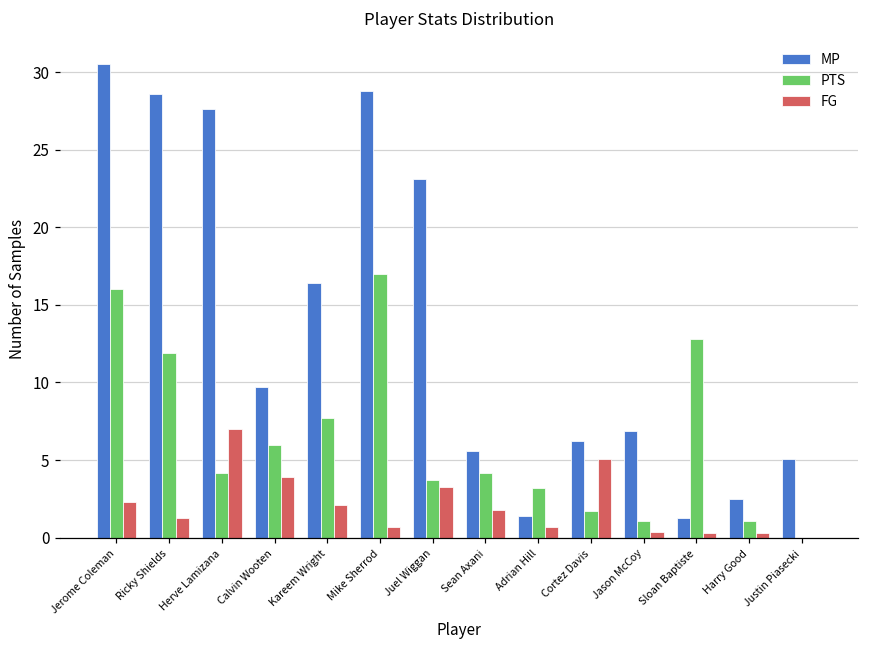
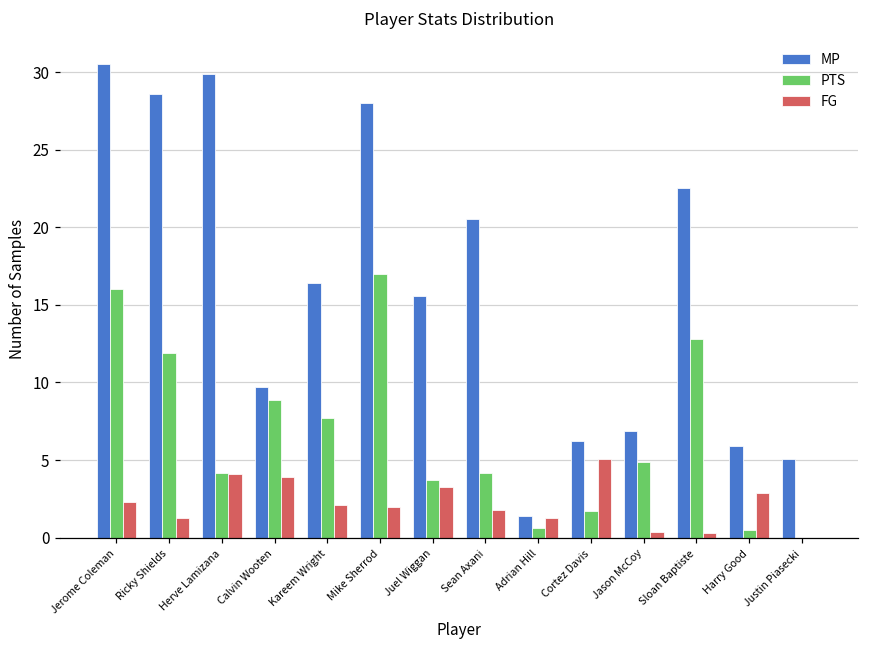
MP, Herve Lamizana: 27.6 -> 29.9
FG, Herve Lamizana: 7.0 -> 4.1
PTS, Calvin Wooten: 6.0 -> 8.9
MP, Mike Sherrod: 28.8 -> 28.0
FG, Mike Sherrod: 0.7 -> 2.0
MP, Juel Wiggan: 23.1 -> 15.6
MP, Sean Axani: 5.6 -> 20.5
PTS, Adrian Hill: 3.2 -> 0.6
FG, Adrian Hill: 0.7 -> 1.3
PTS, Jason McCoy: 1.1 -> 4.9
MP, Sloan Baptiste: 1.3 -> 22.5
MP, Harry Good: 2.5 -> 5.9
PTS, Harry Good: 1.1 -> 0.5
FG, Harry Good: 0.3 -> 2.9
